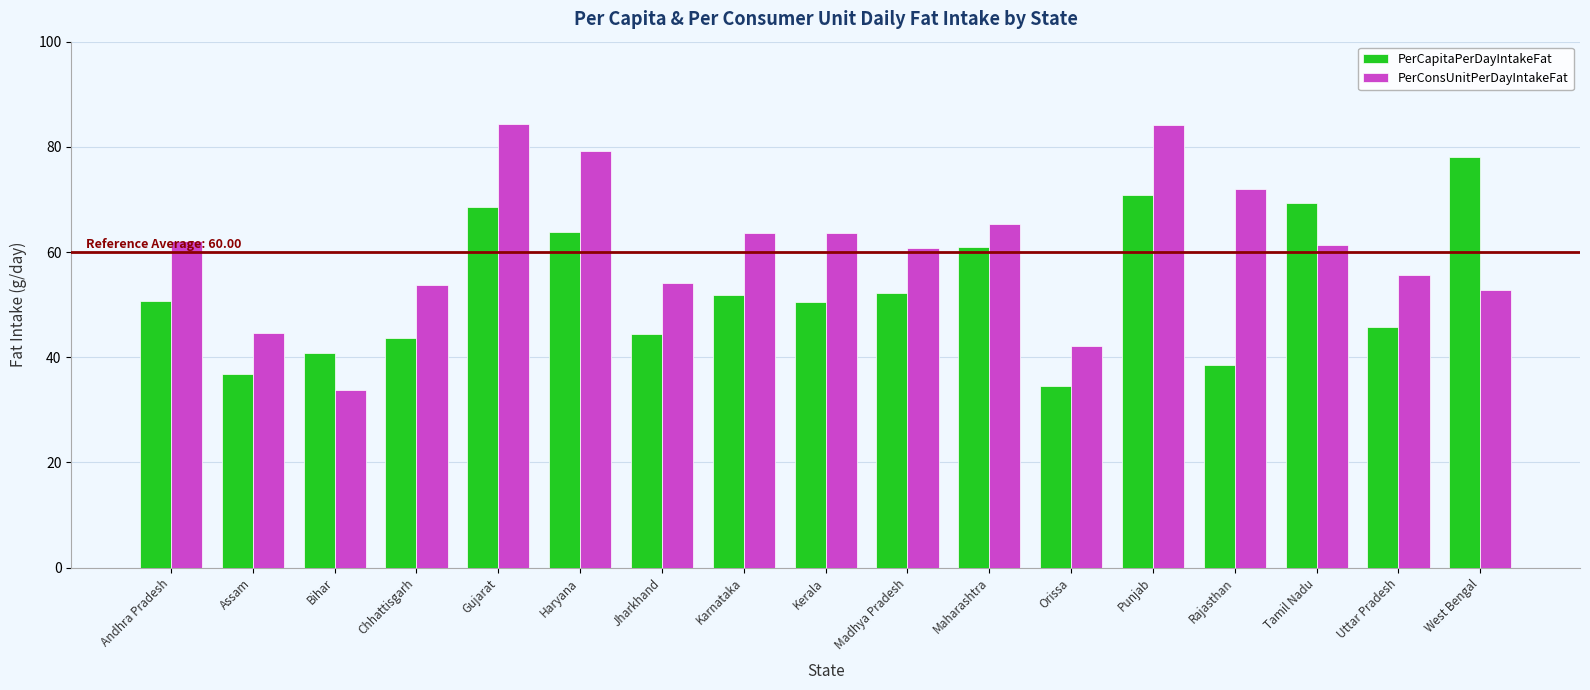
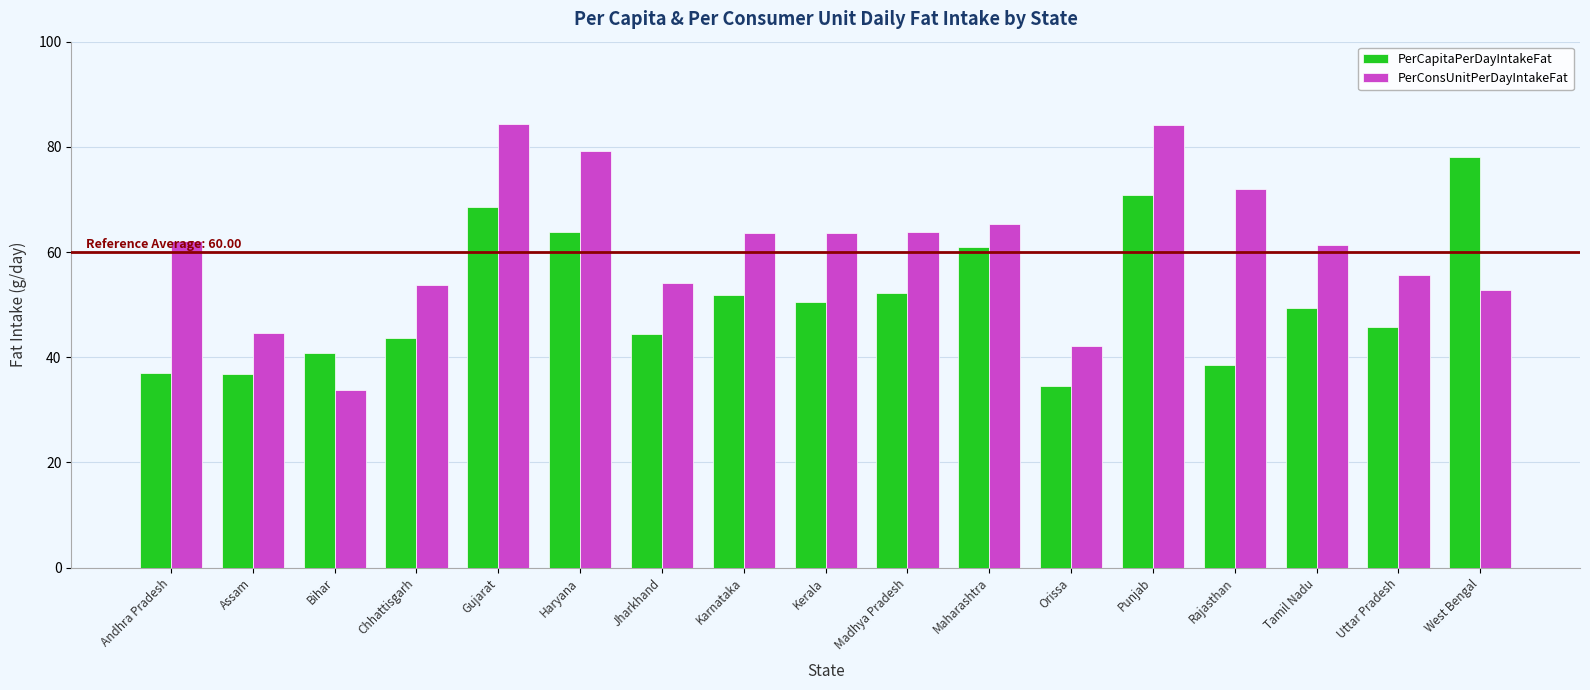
PerCapitaPerDayIntakeFat, Andhra Pradesh: 51 -> 37
PerConsUnitPerDayIntakeFat, Madhya Pradesh: 61 -> 64
PerCapitaPerDayIntakeFat, Tamil Nadu: 69 -> 49
